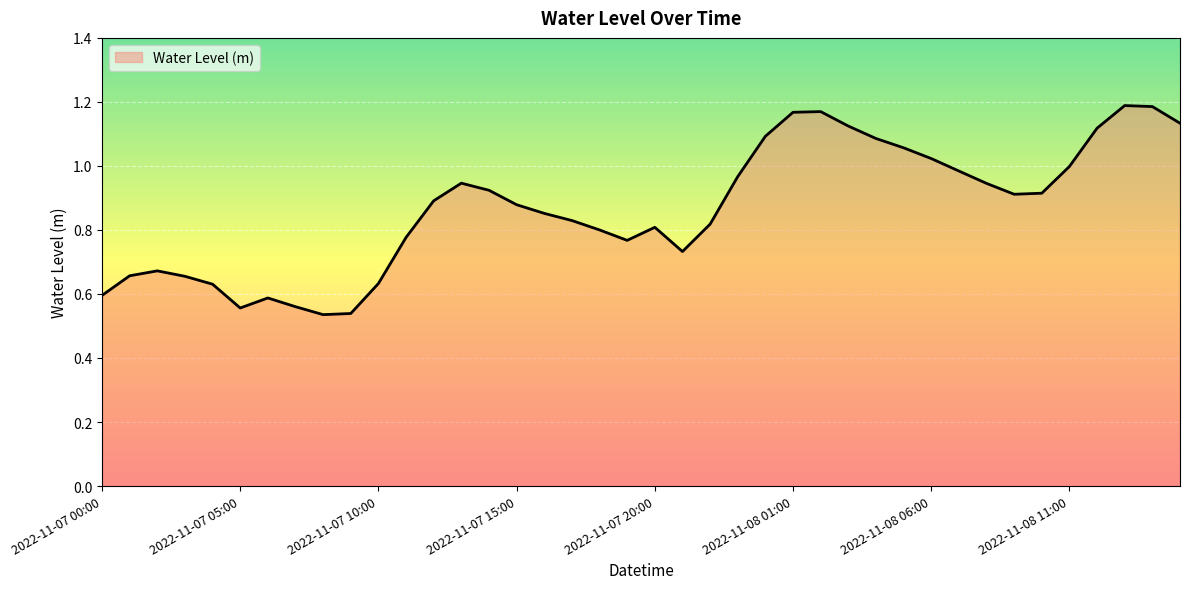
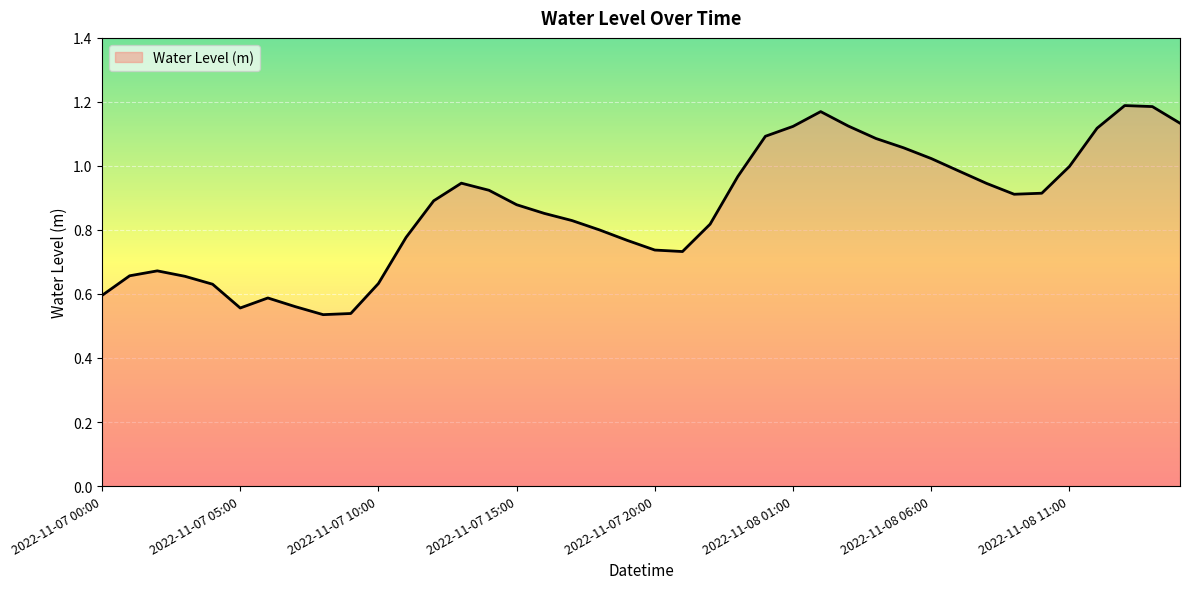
2022-11-07 20:00: 0.81 -> 0.74
2022-11-08 01:00: 1.17 -> 1.12
